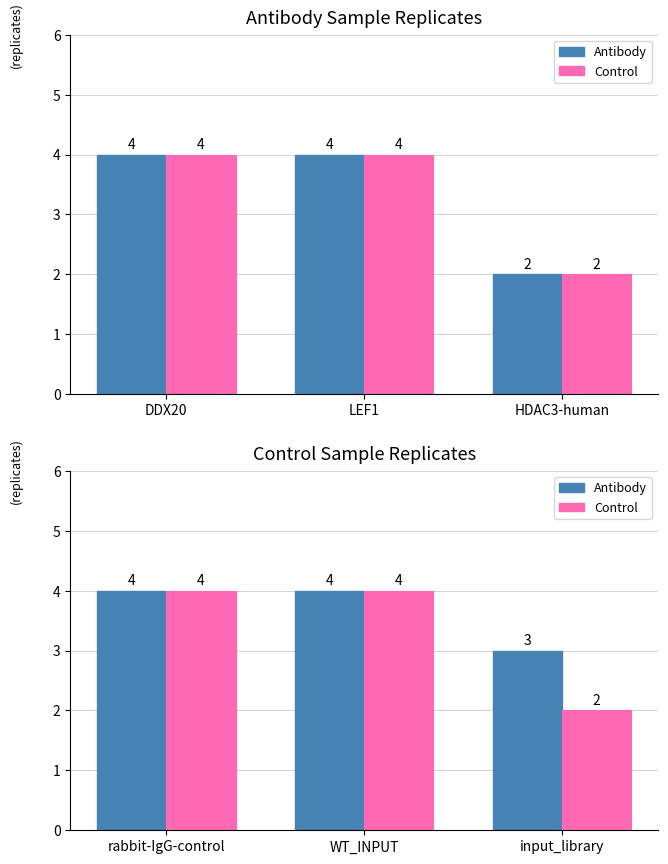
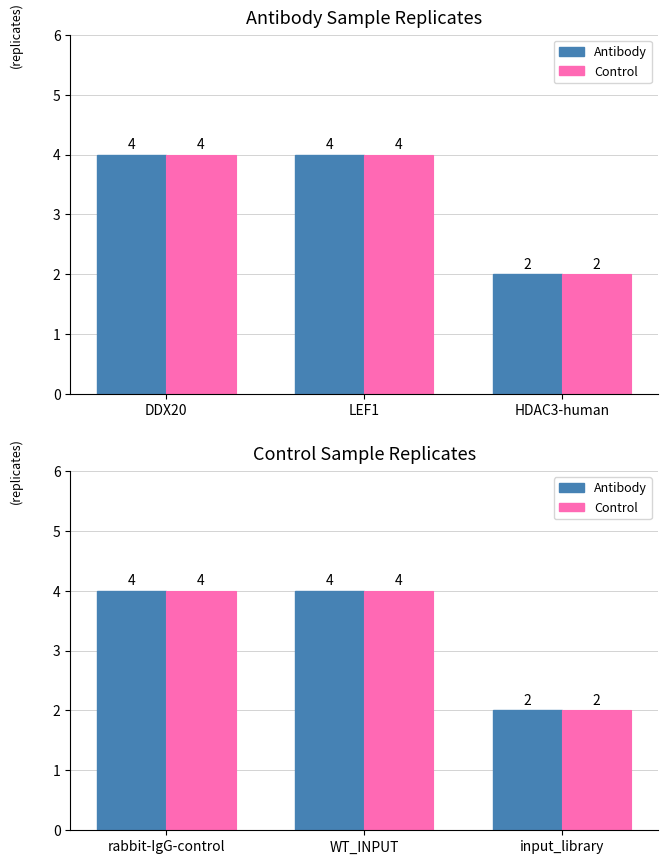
Control Sample Replicates, Antibody, input_library: 3 -> 2
